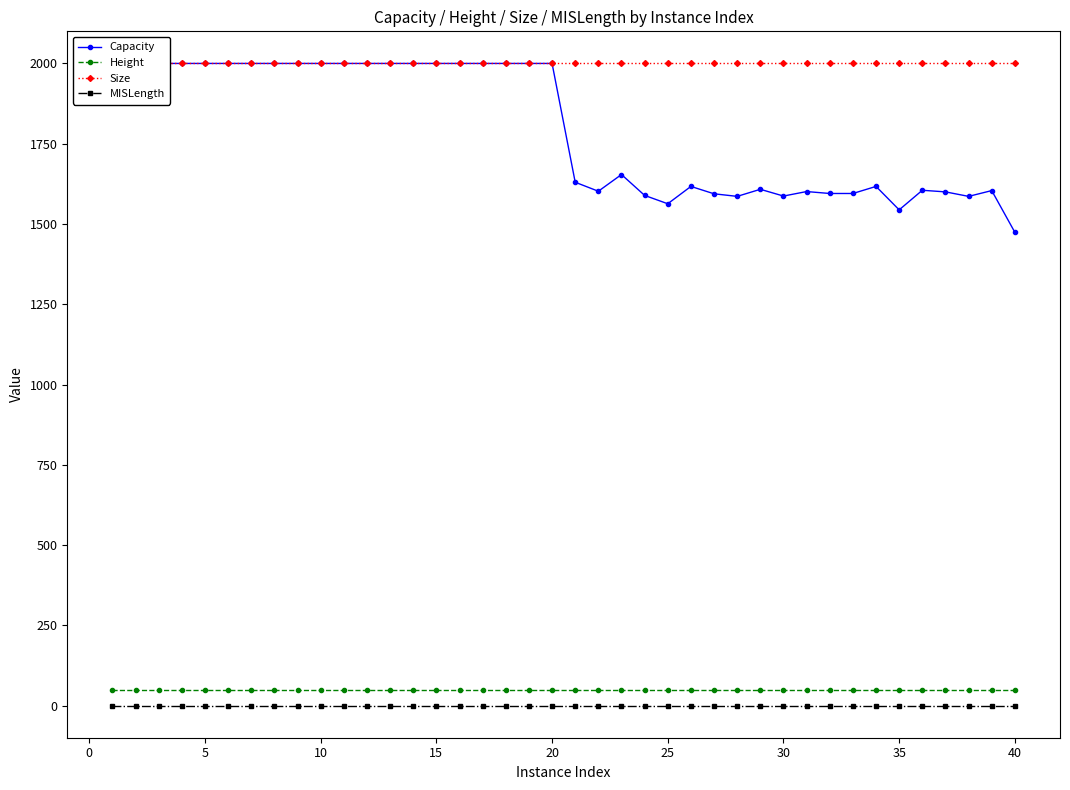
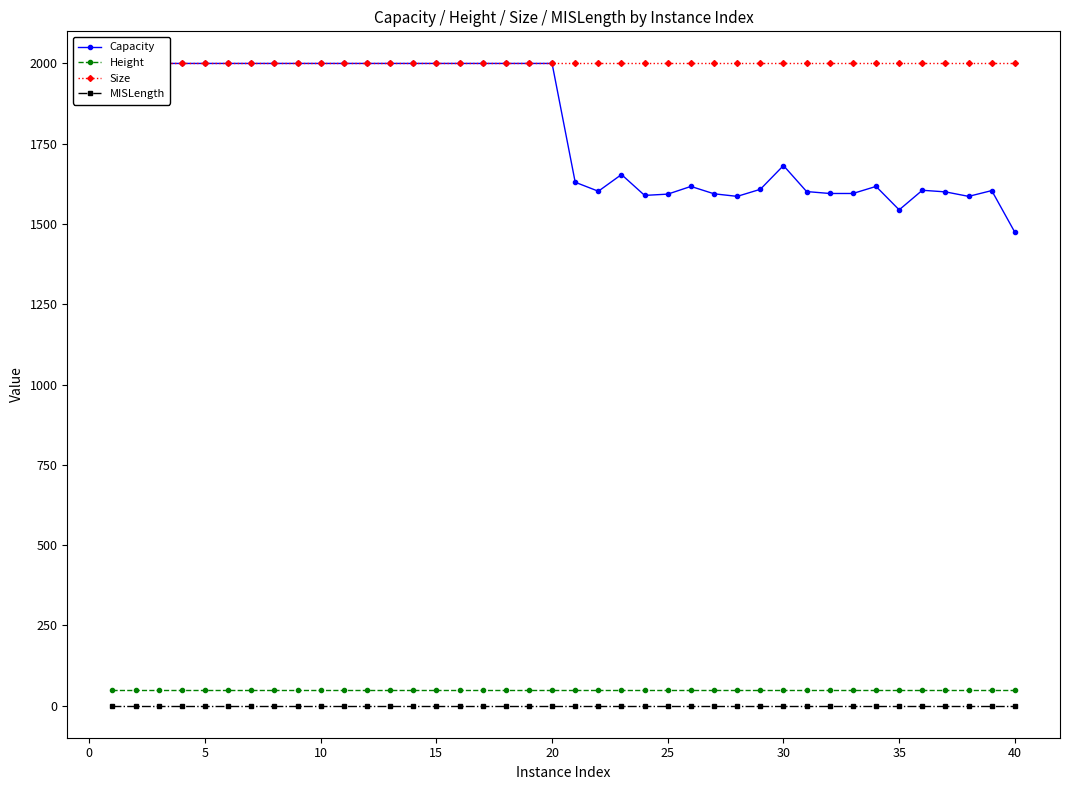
Capacity, 25: 1560 -> 1590
Capacity, 30: 1590 -> 1680
